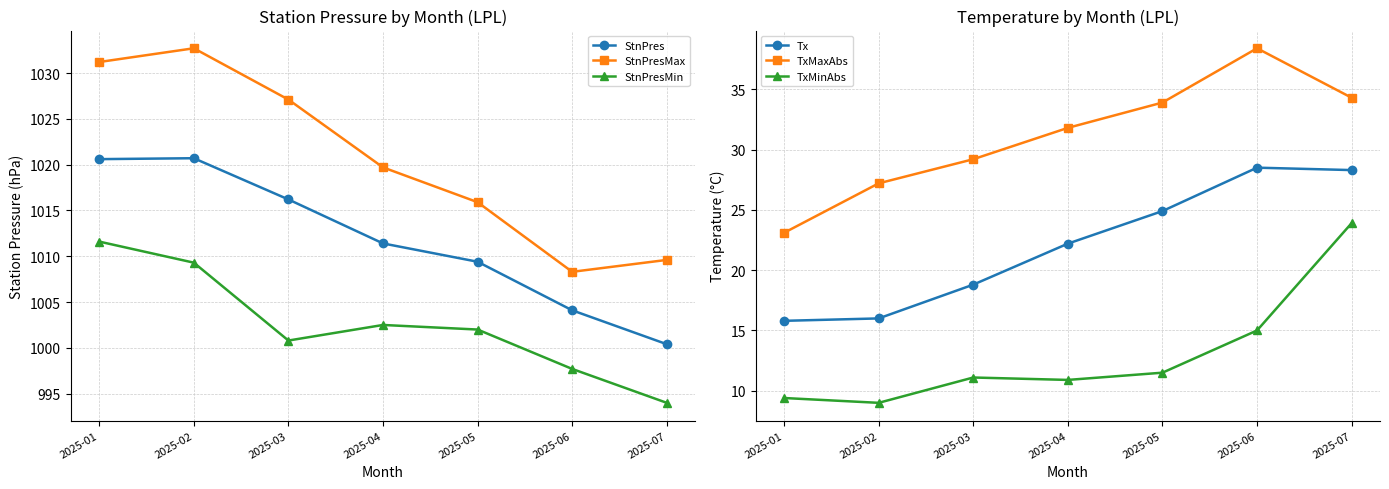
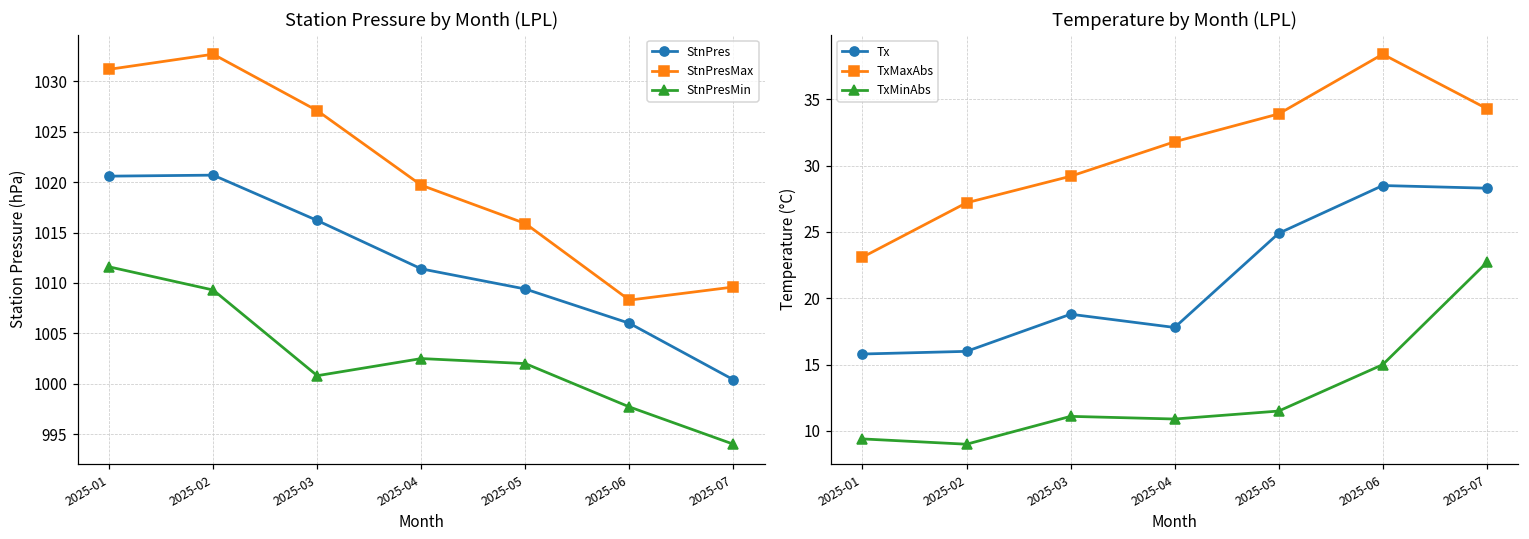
Station Pressure by Month (LPL), StnPres, 2025-06: 1004 -> 1006
Temperature by Month (LPL), Tx, 2025-04: 22.2 -> 17.8
Temperature by Month (LPL), TxMinAbs, 2025-07: 23.9 -> 22.7
